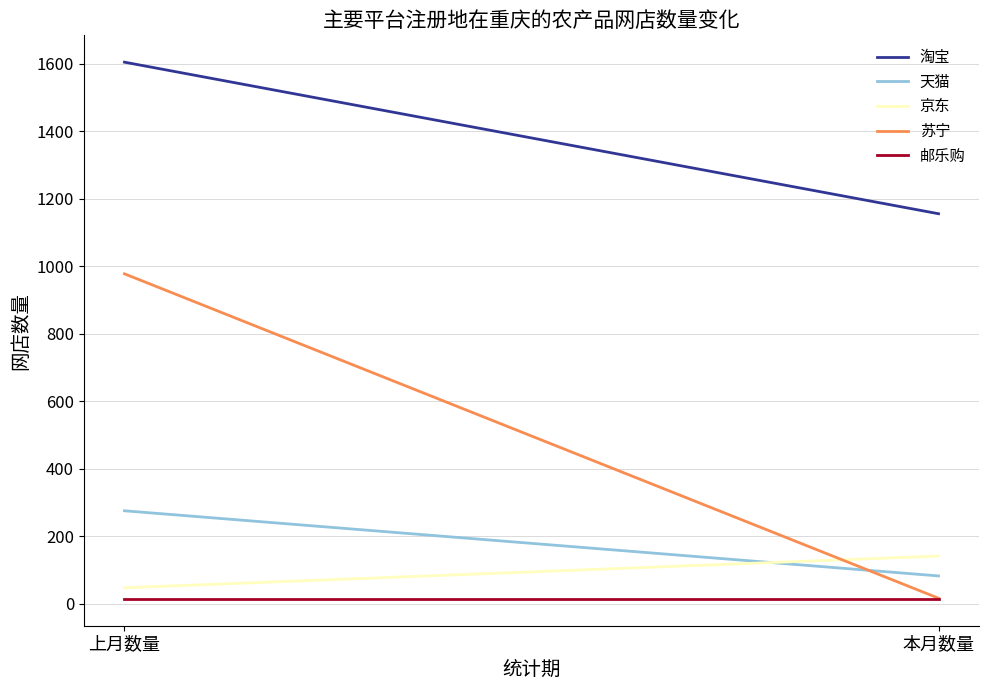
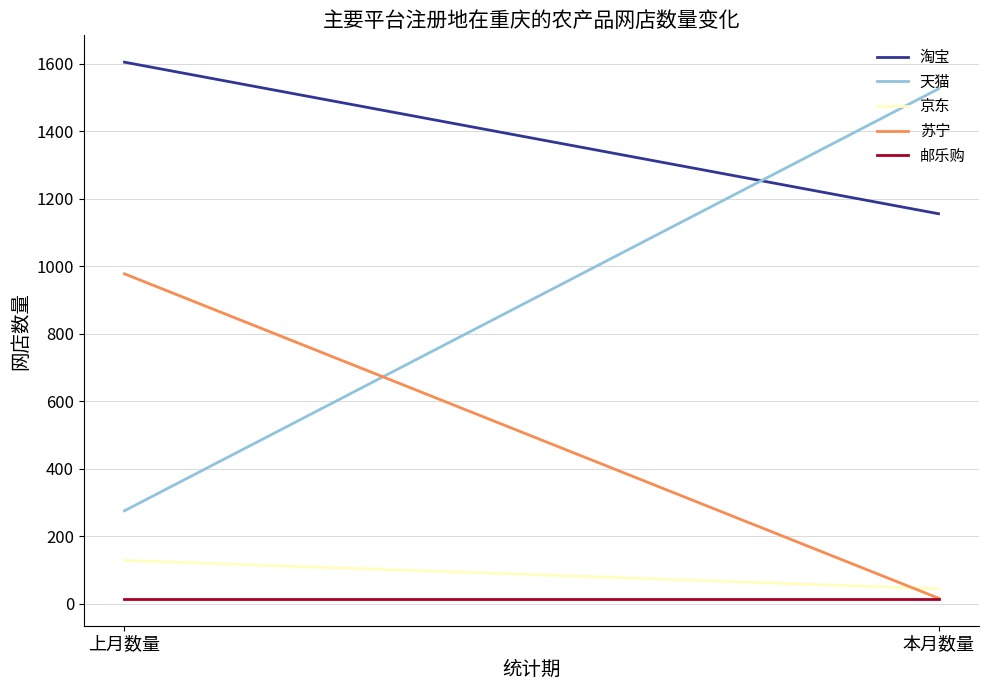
京东, 上月数量: 50 -> 130
天猫, 本月数量: 80 -> 1530
京东, 本月数量: 140 -> 50
